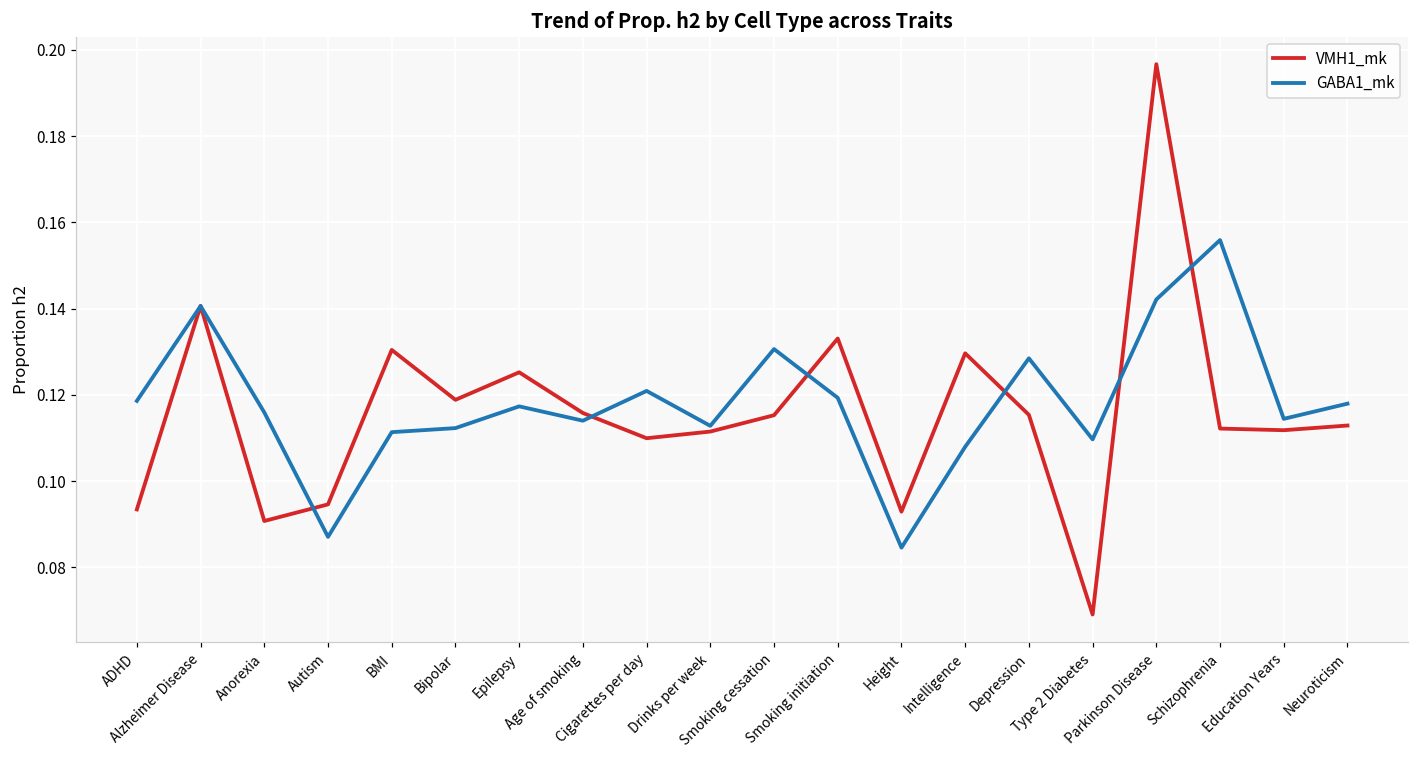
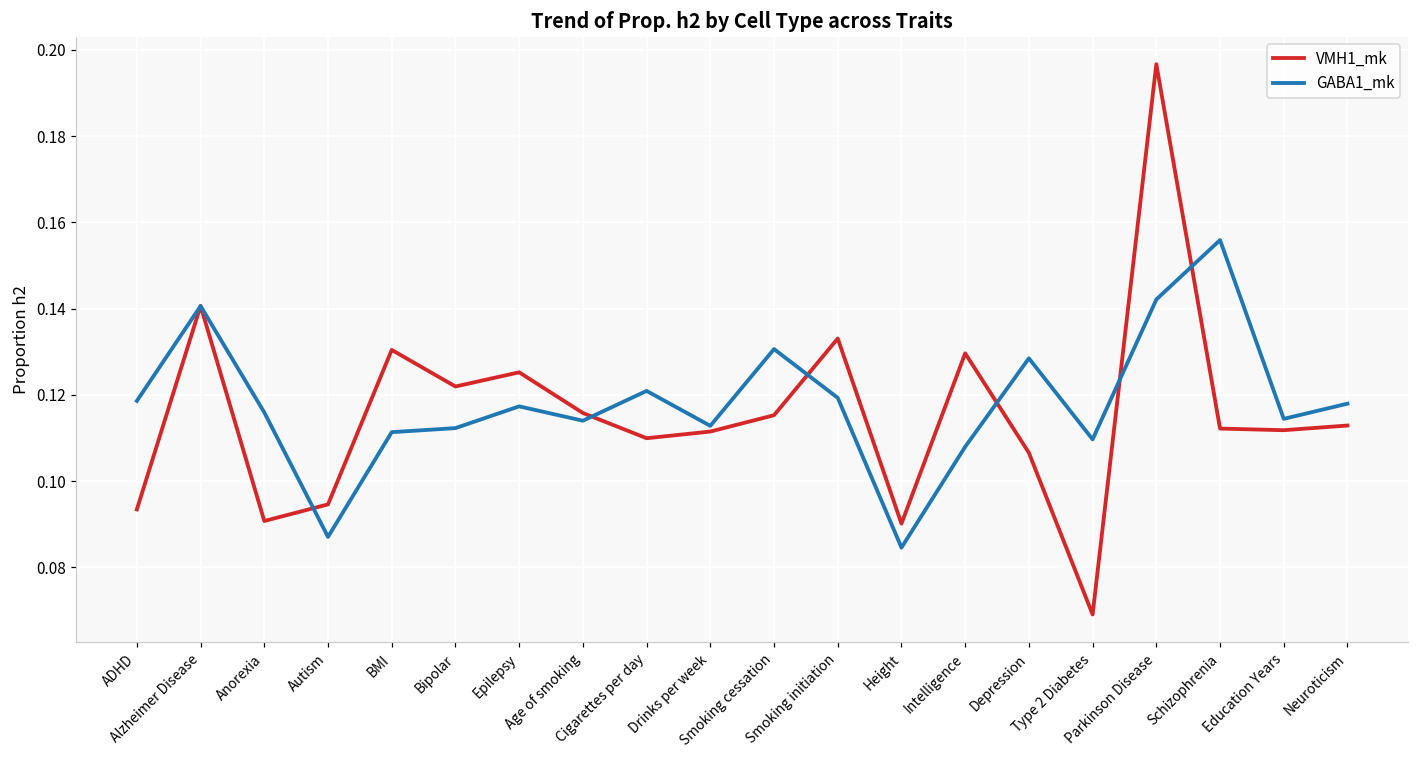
VMH1_mk, Bipolar: 0.119 -> 0.122
VMH1_mk, Height: 0.093 -> 0.090
VMH1_mk, Depression: 0.115 -> 0.107
